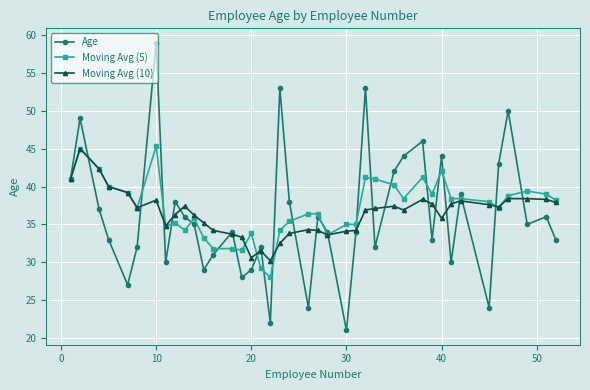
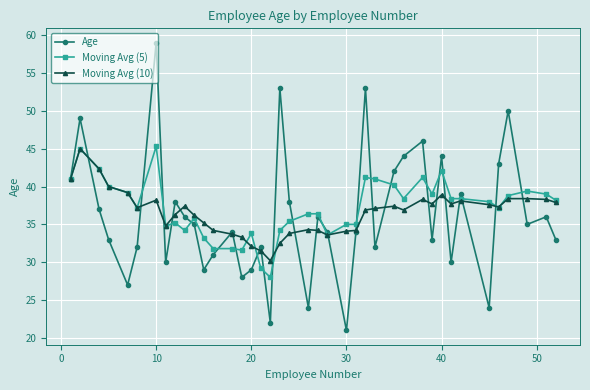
Moving Avg (10), 20: 31 -> 32
Moving Avg (10), 40: 36 -> 39
